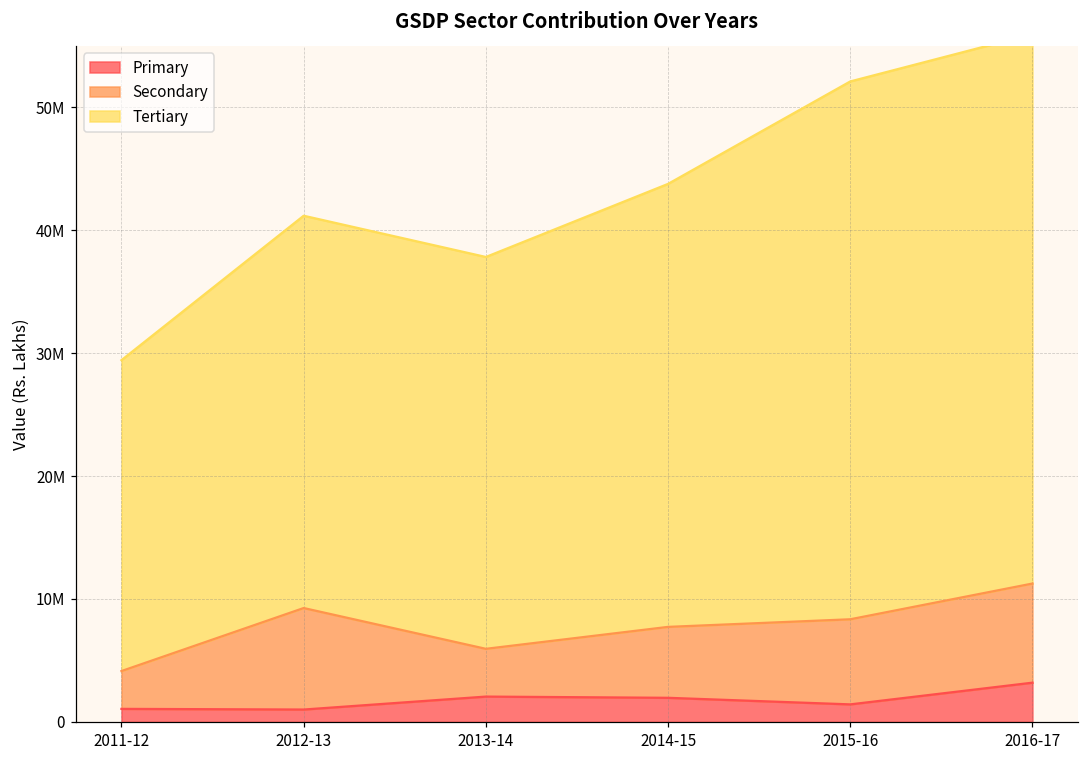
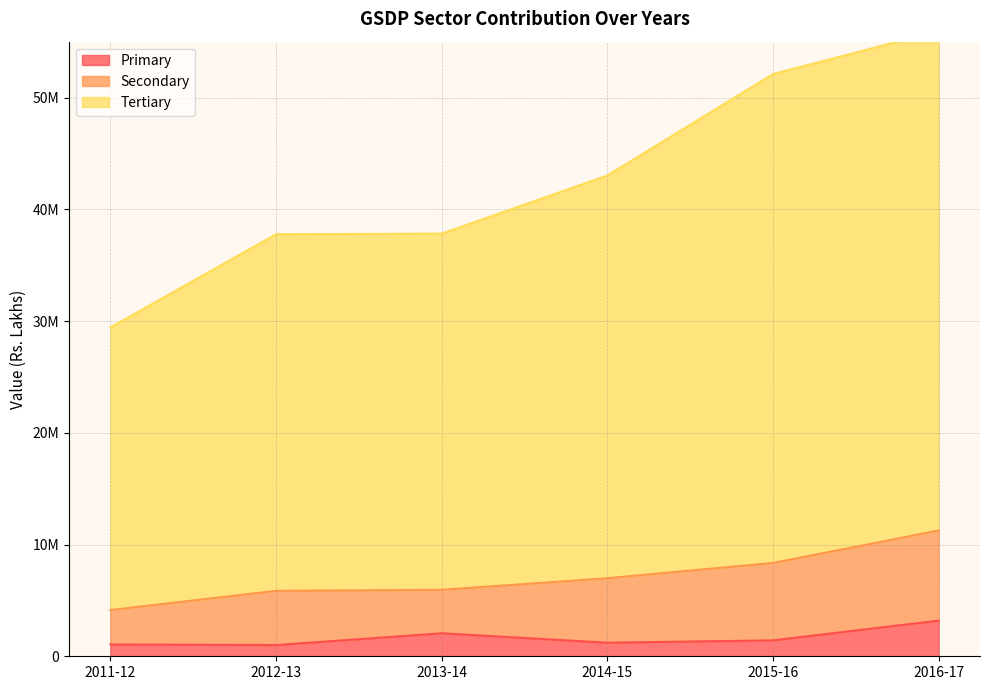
Secondary, 2012-13: 8300000 -> 4800000
Primary, 2014-15: 2000000 -> 1200000
